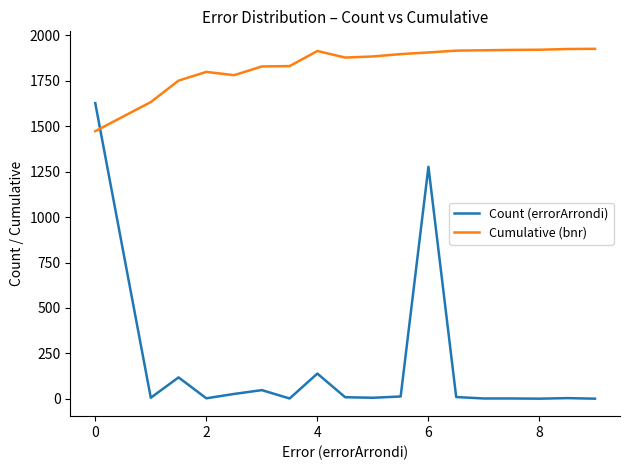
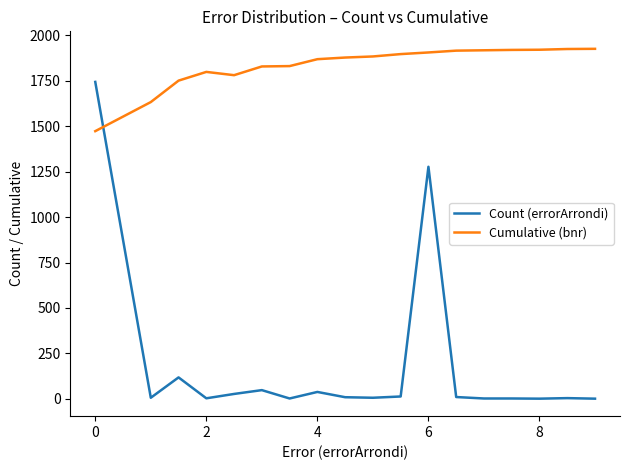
Count (errorArrondi), 0: 1630 -> 1740
Count (errorArrondi), 4: 140 -> 40
Cumulative (bnr), 4: 1910 -> 1870
